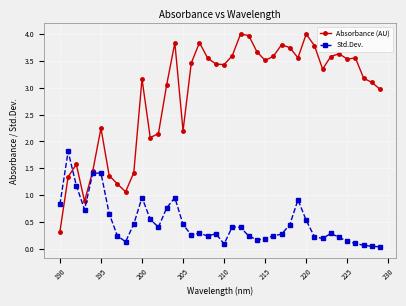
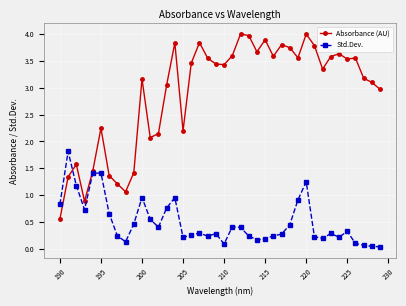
Absorbance (AU), 190: 0.3 -> 0.6
Std.Dev., 205: 0.5 -> 0.2
Absorbance (AU), 215: 3.5 -> 3.9
Std.Dev., 220: 0.5 -> 1.2
Std.Dev., 225: 0.1 -> 0.3
